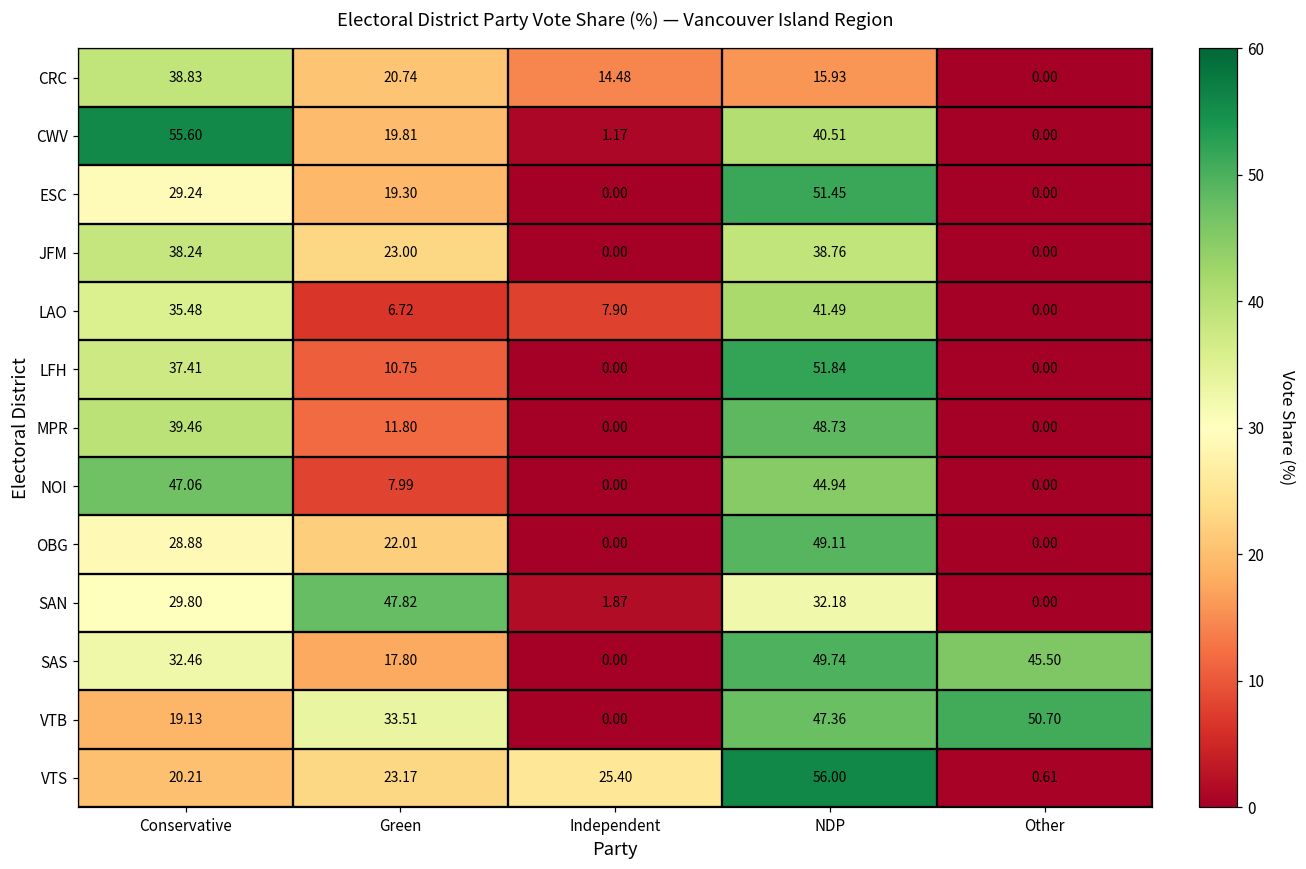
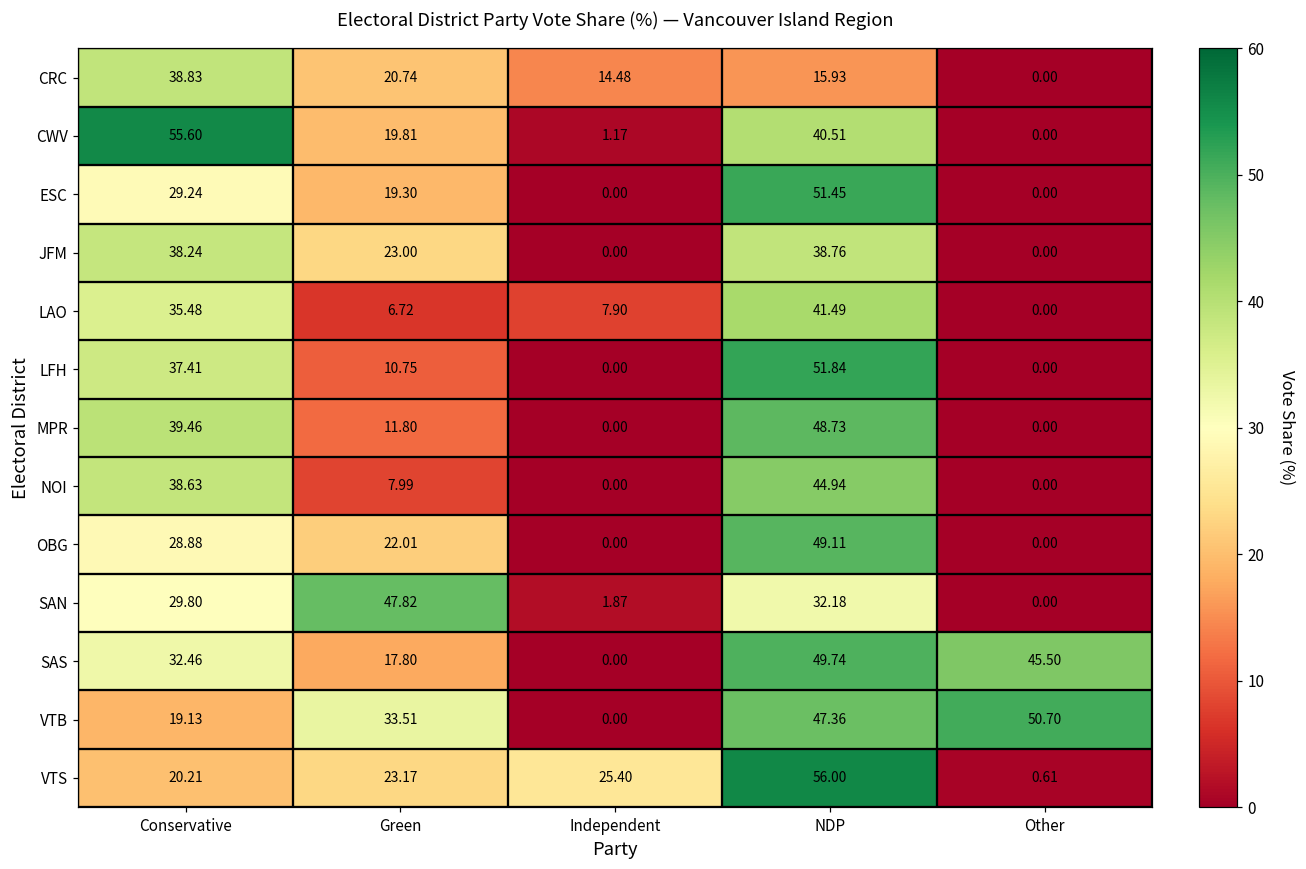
NOI, Conservative: 47.06 -> 38.63
